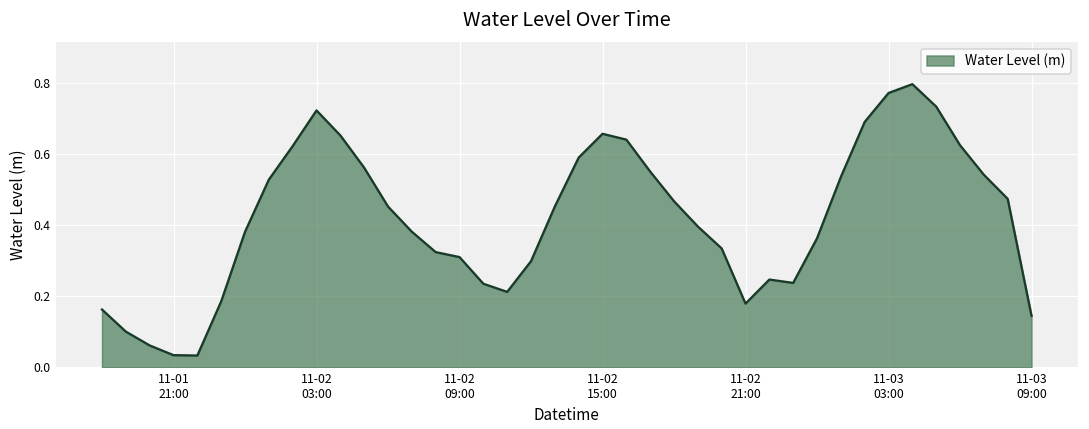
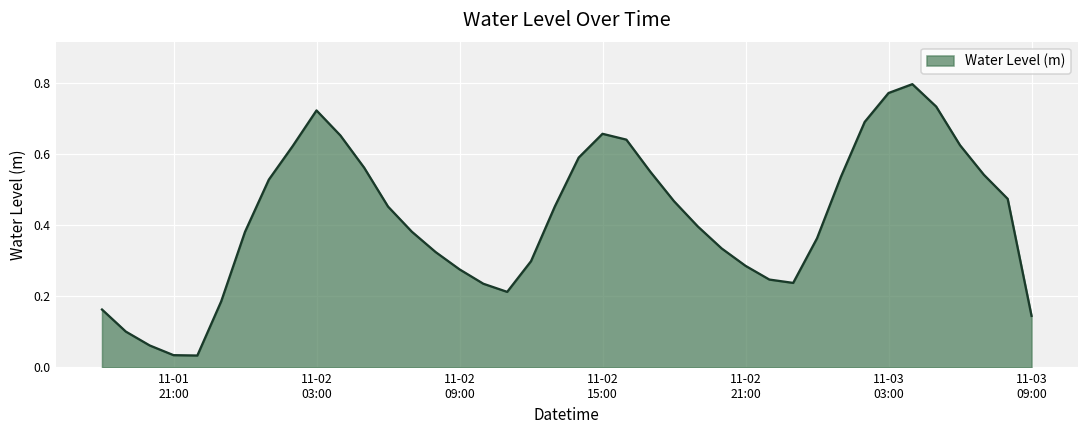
11-02 09:00: 0.31 -> 0.28
11-02 21:00: 0.18 -> 0.29
